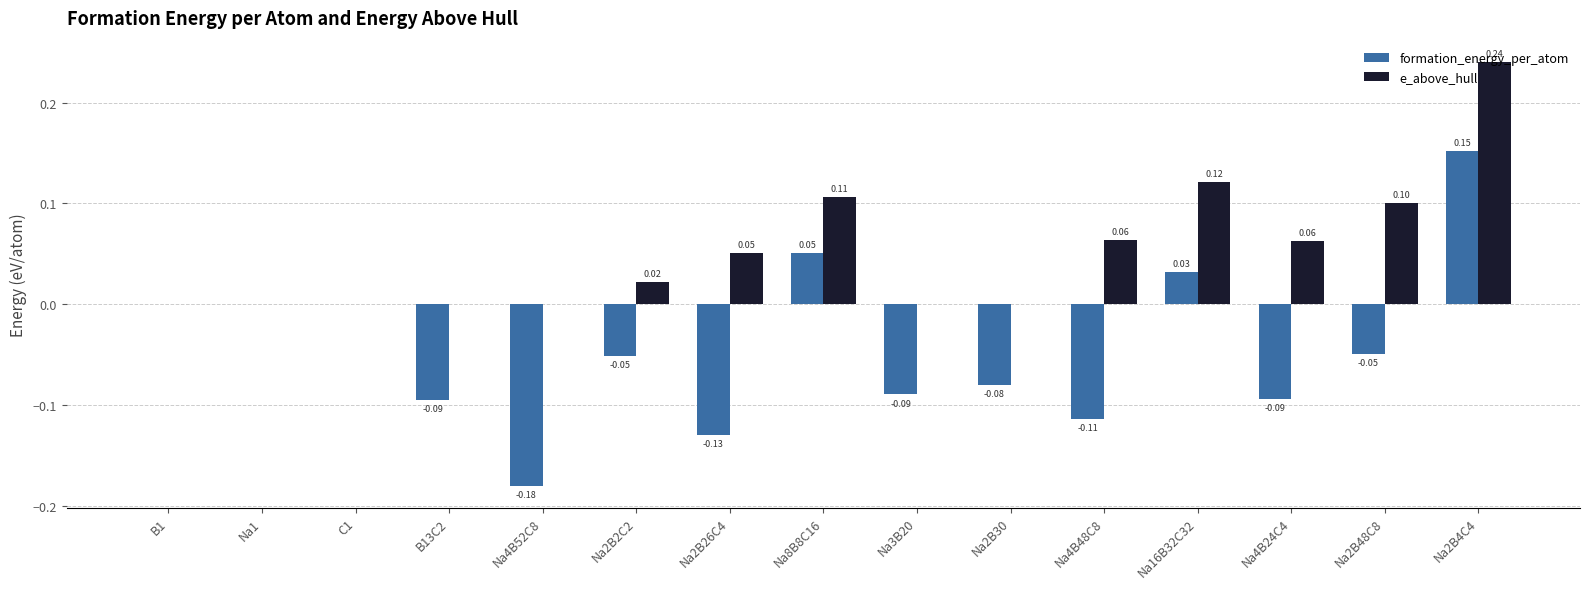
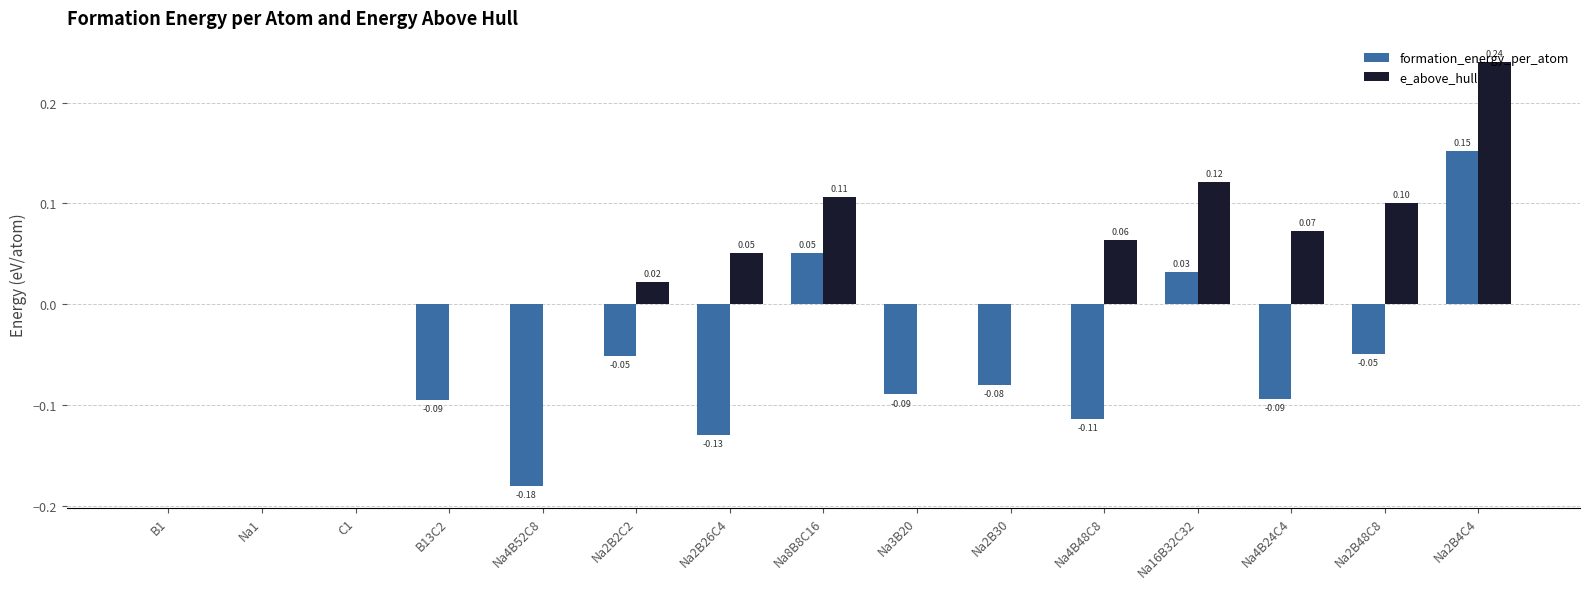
e_above_hull, Na4B24C4: 0.06 -> 0.07
